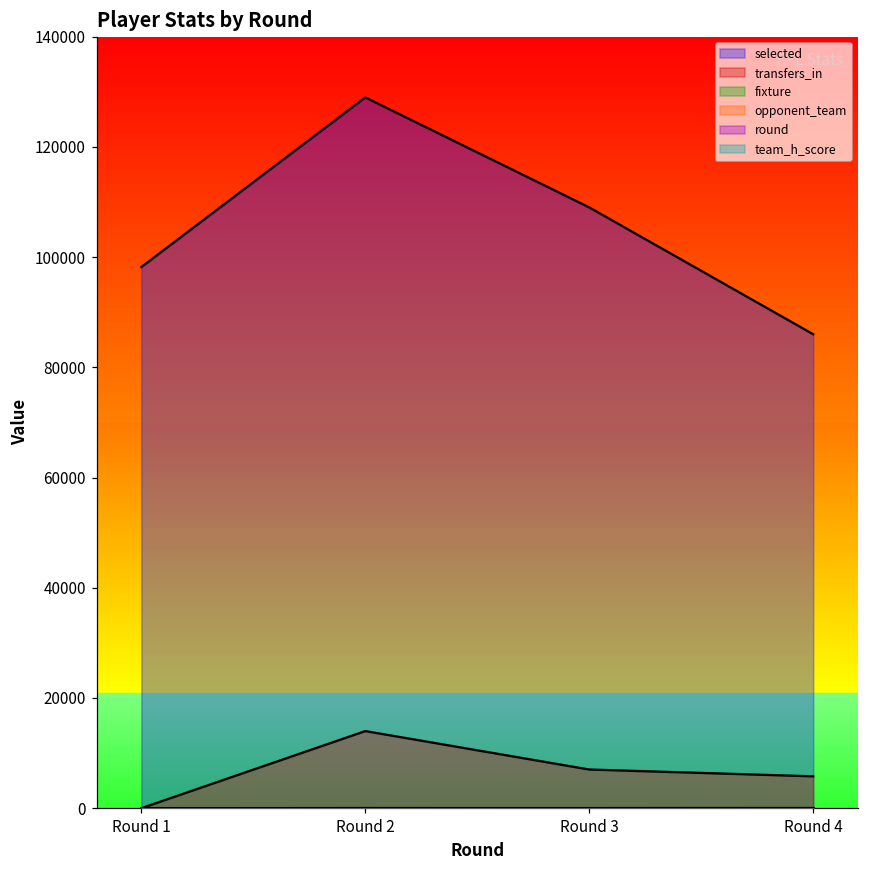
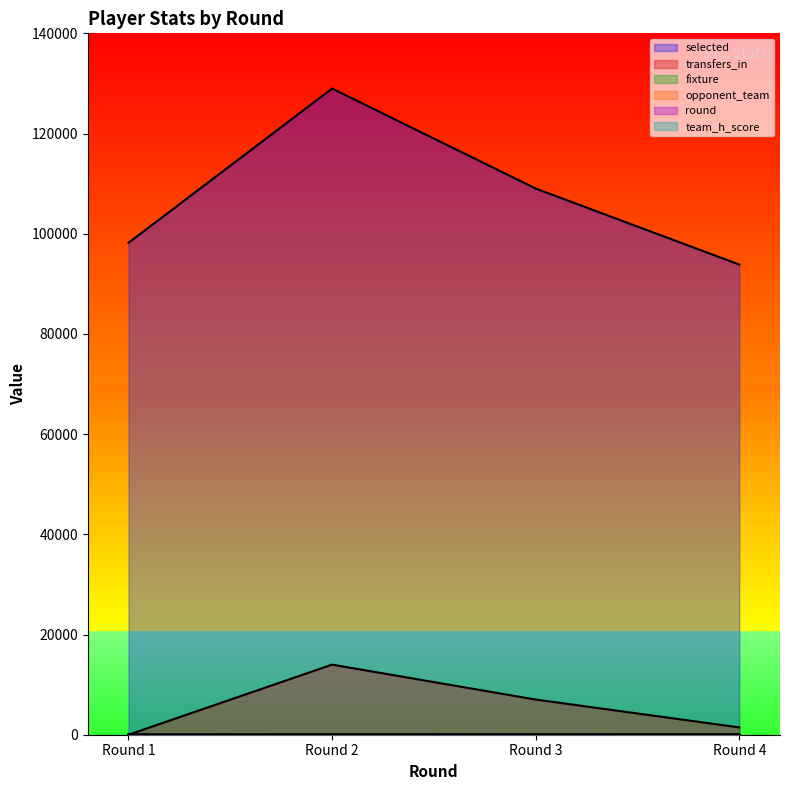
selected, Round 4: 86000 -> 94000
transfers_in, Round 4: 6000 -> 1000
